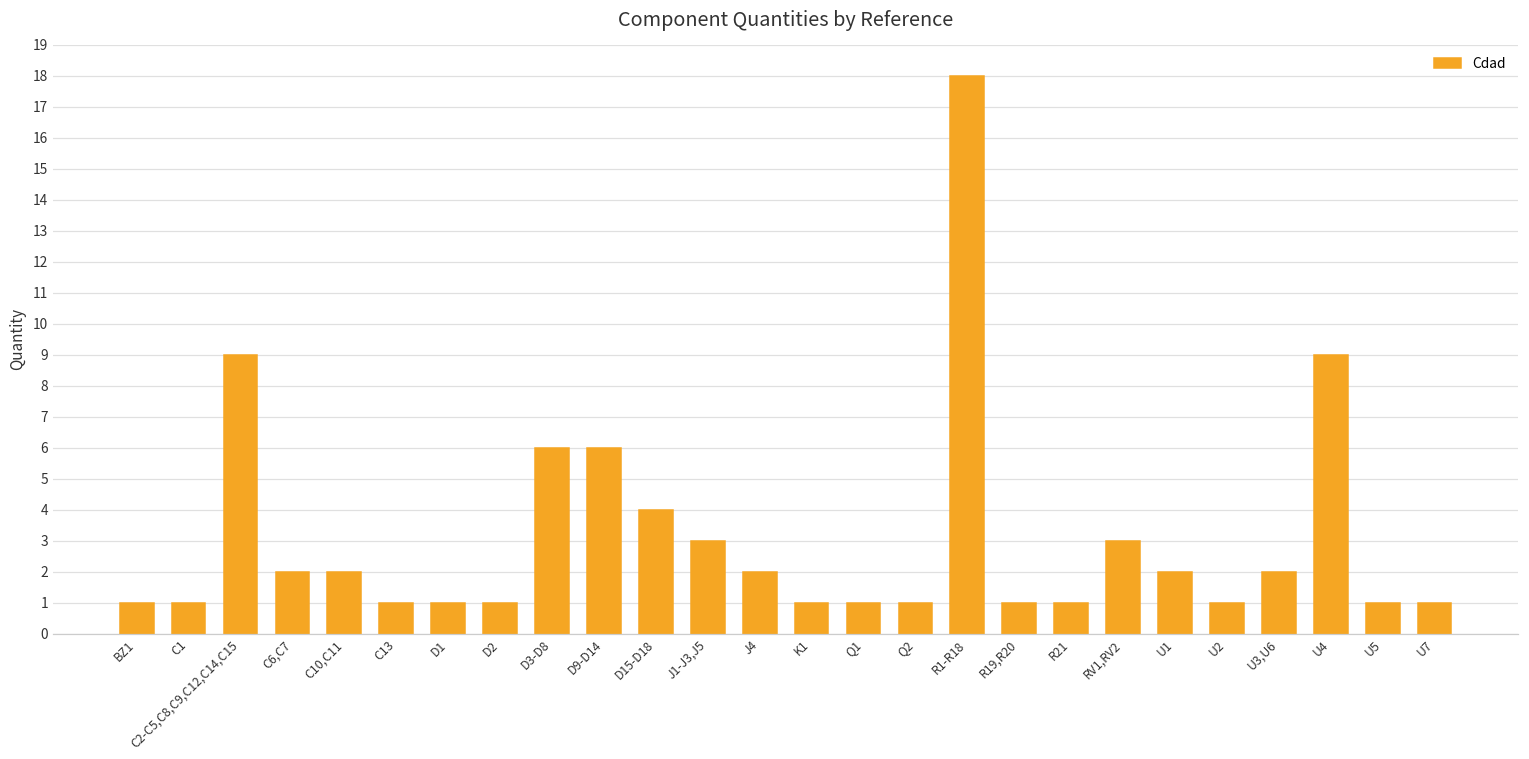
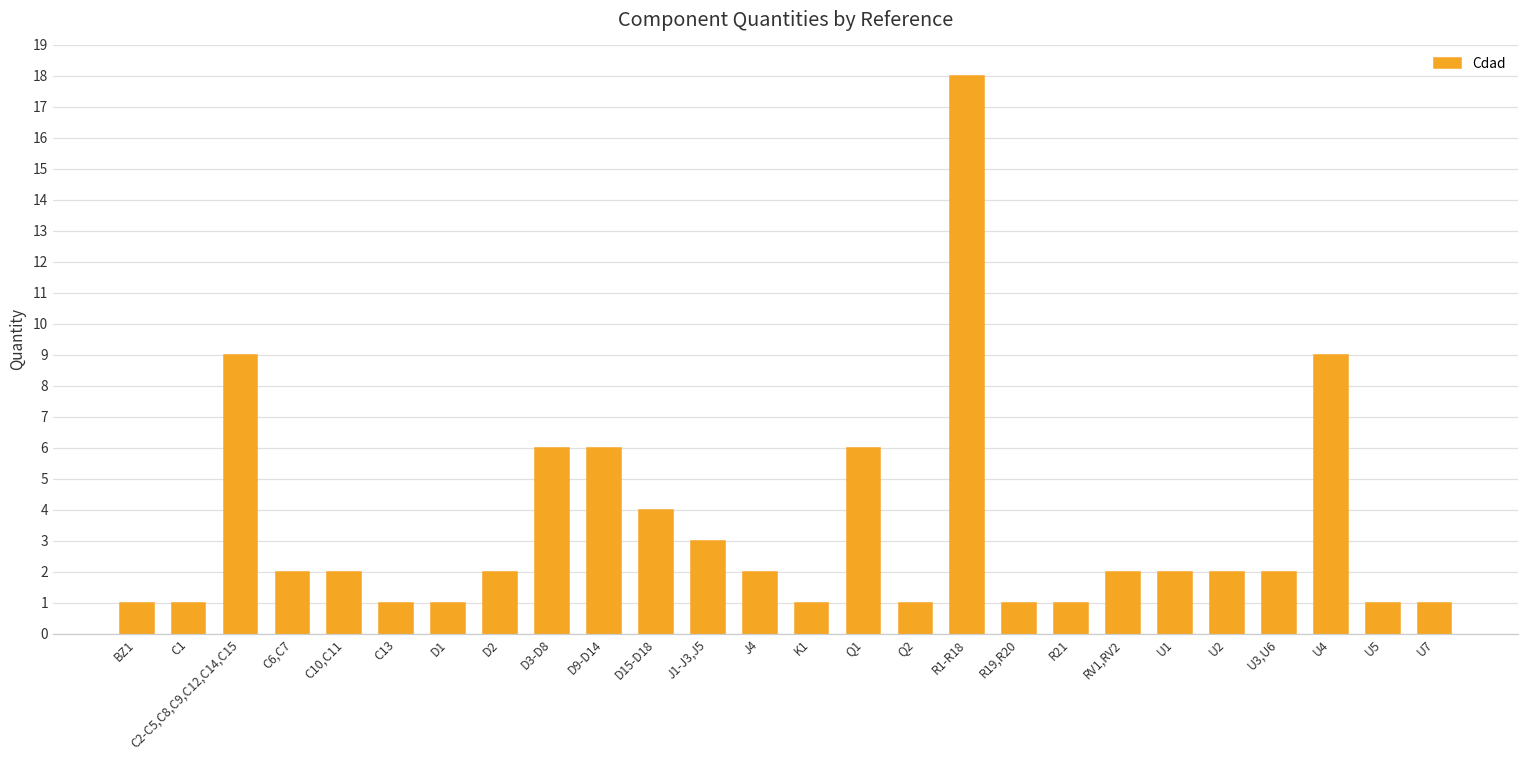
D2: 1 -> 2
Q1: 1 -> 6
RV1,RV2: 3 -> 2
U2: 1 -> 2
